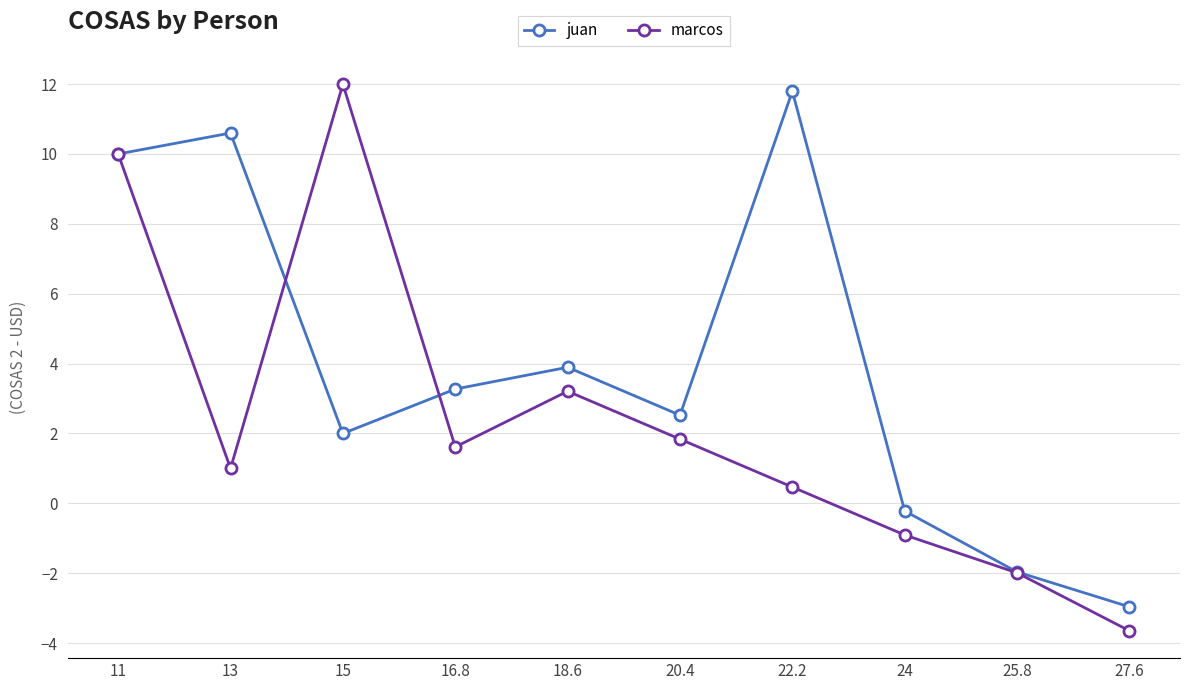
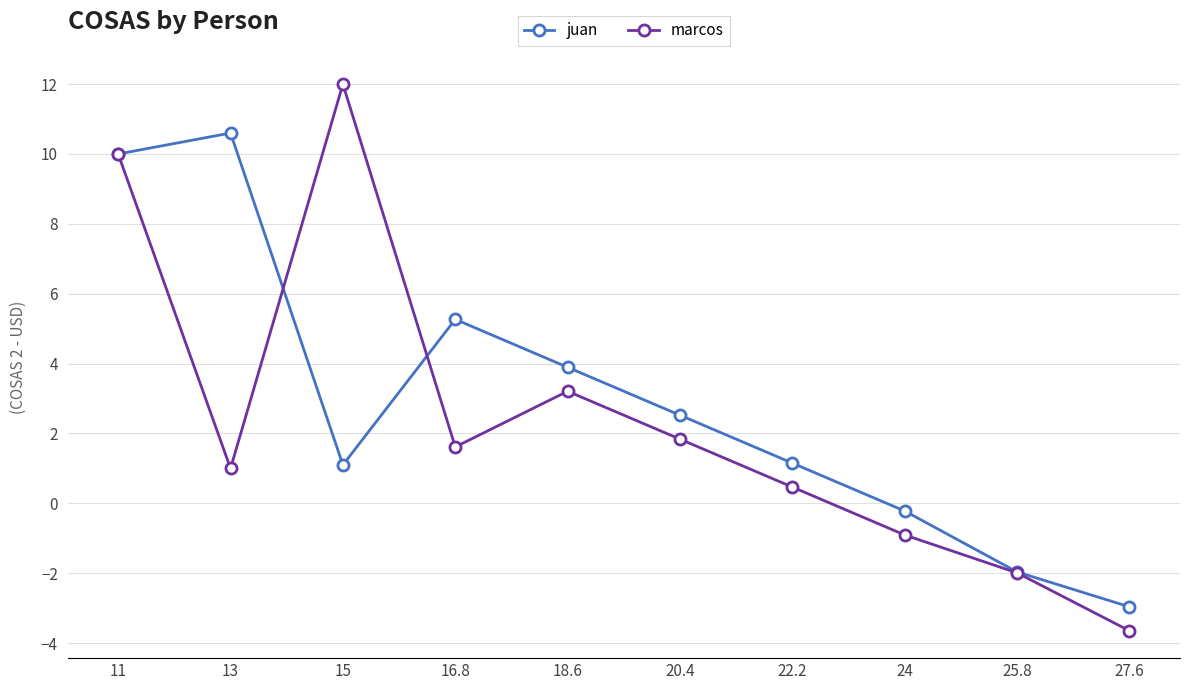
juan, 15: 2.0 -> 1.1
juan, 16.8: 3.3 -> 5.3
juan, 22.2: 11.8 -> 1.2
